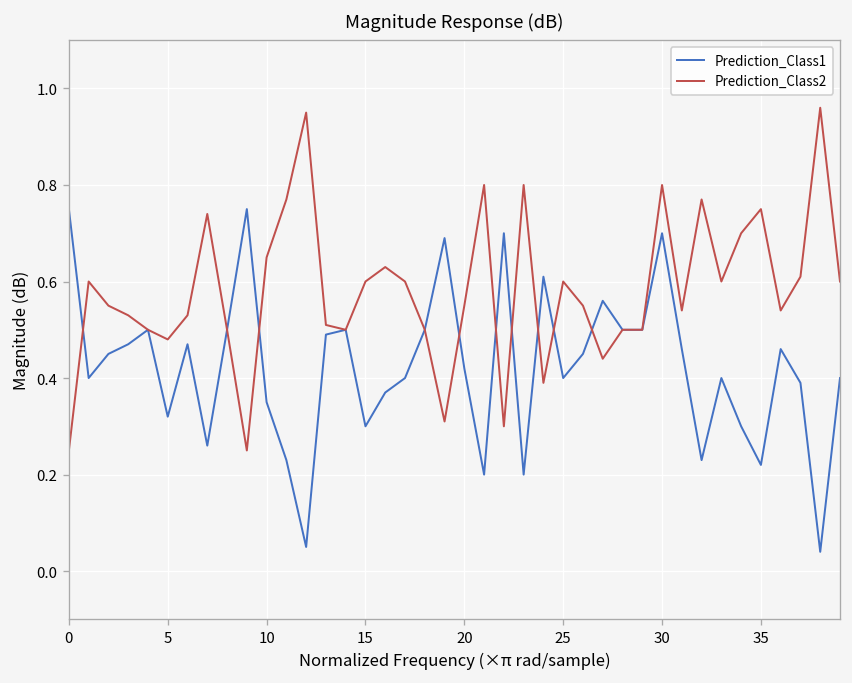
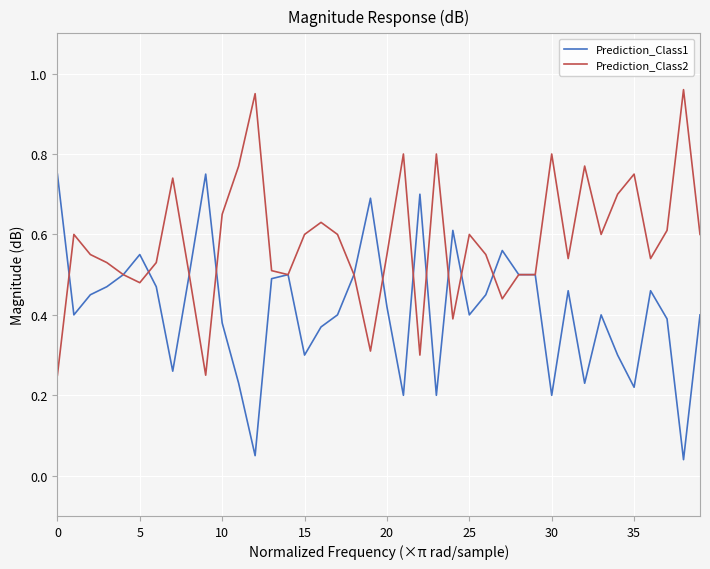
Prediction_Class1, 5: 0.32 -> 0.55
Prediction_Class1, 10: 0.35 -> 0.38
Prediction_Class1, 30: 0.7 -> 0.2
